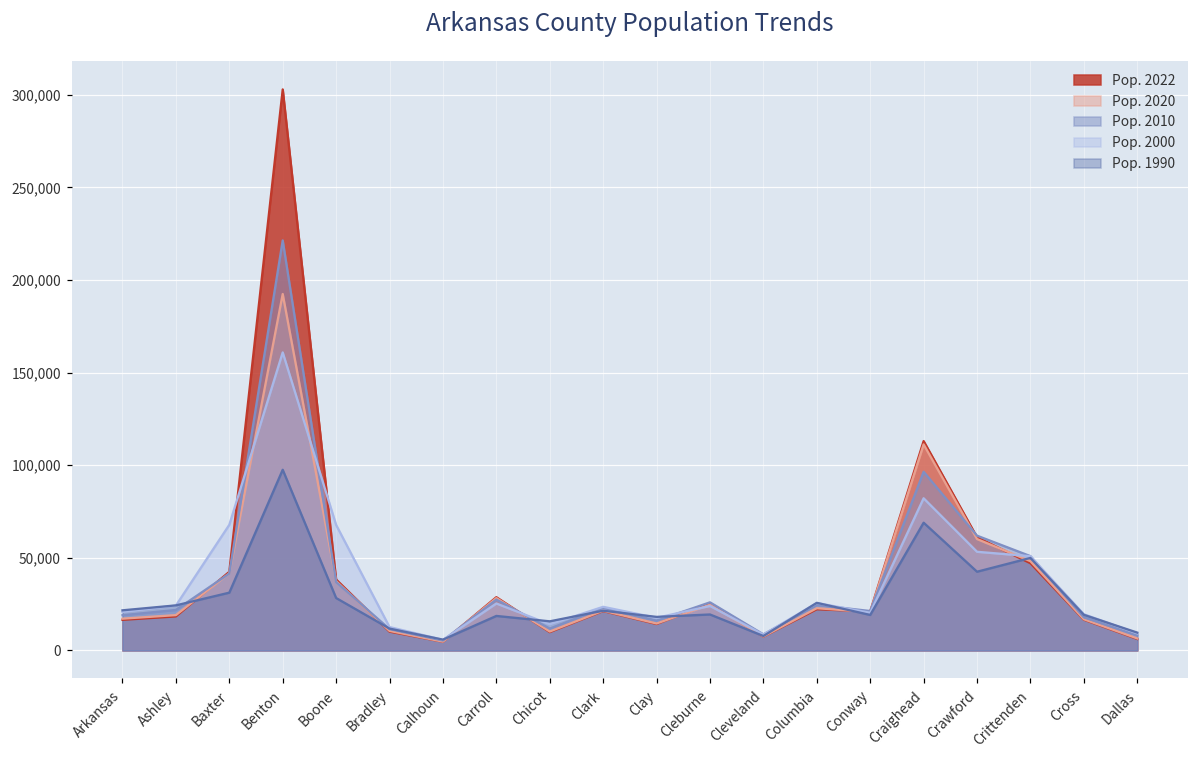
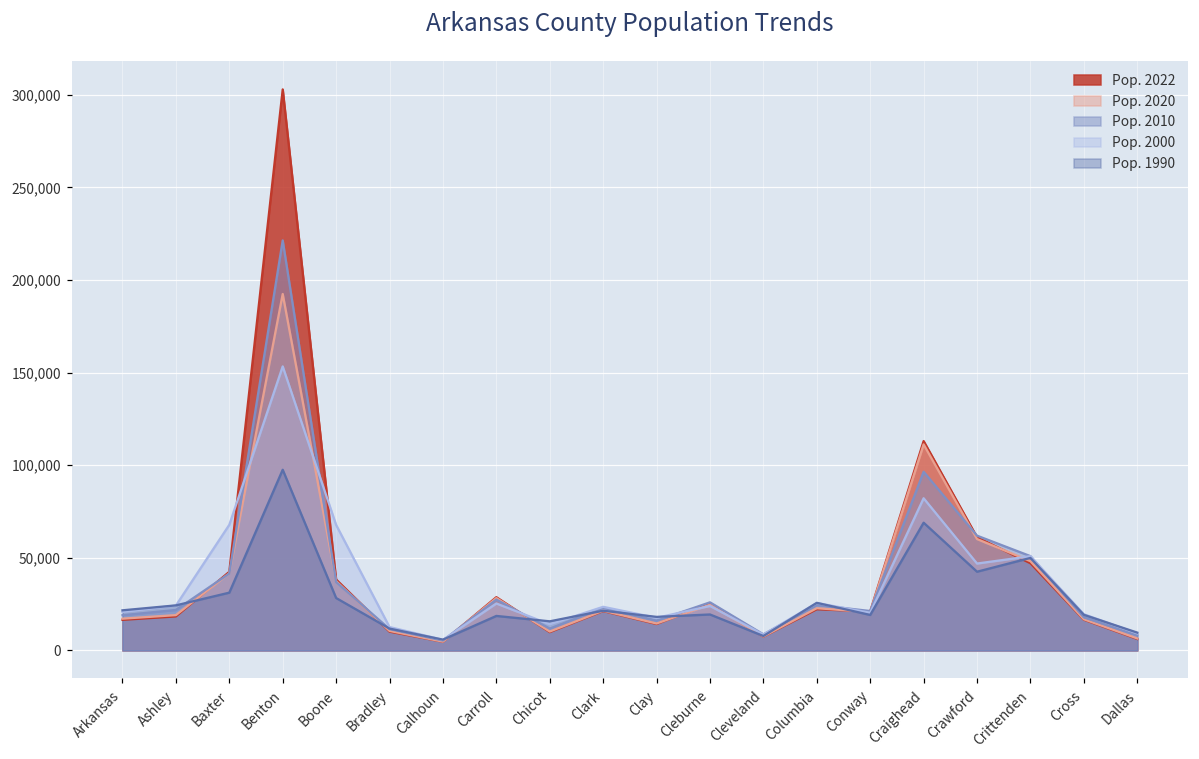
Pop. 2000, Benton: 161,000 -> 153,000
Pop. 2000, Crawford: 53,000 -> 47,000
